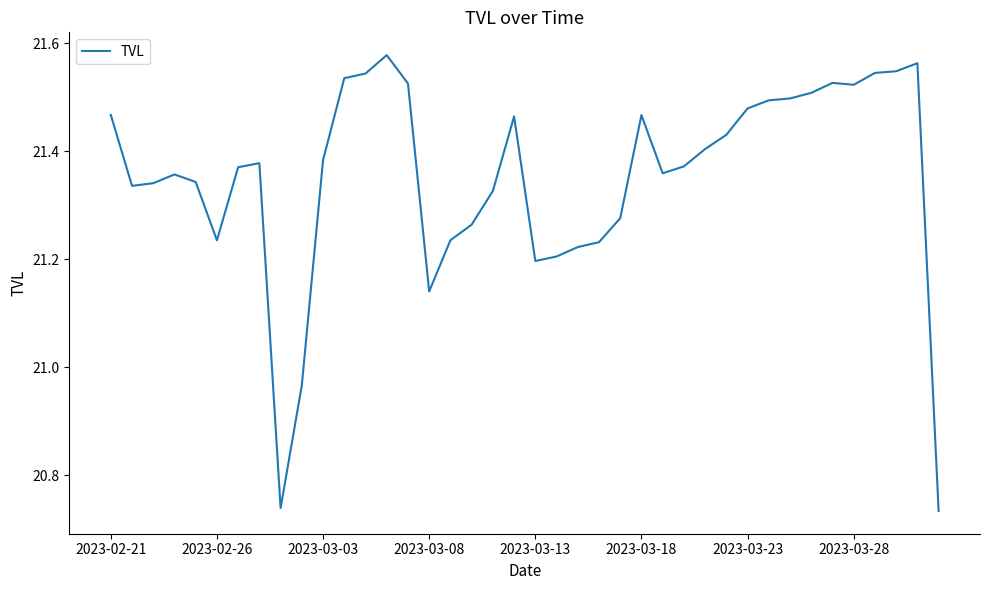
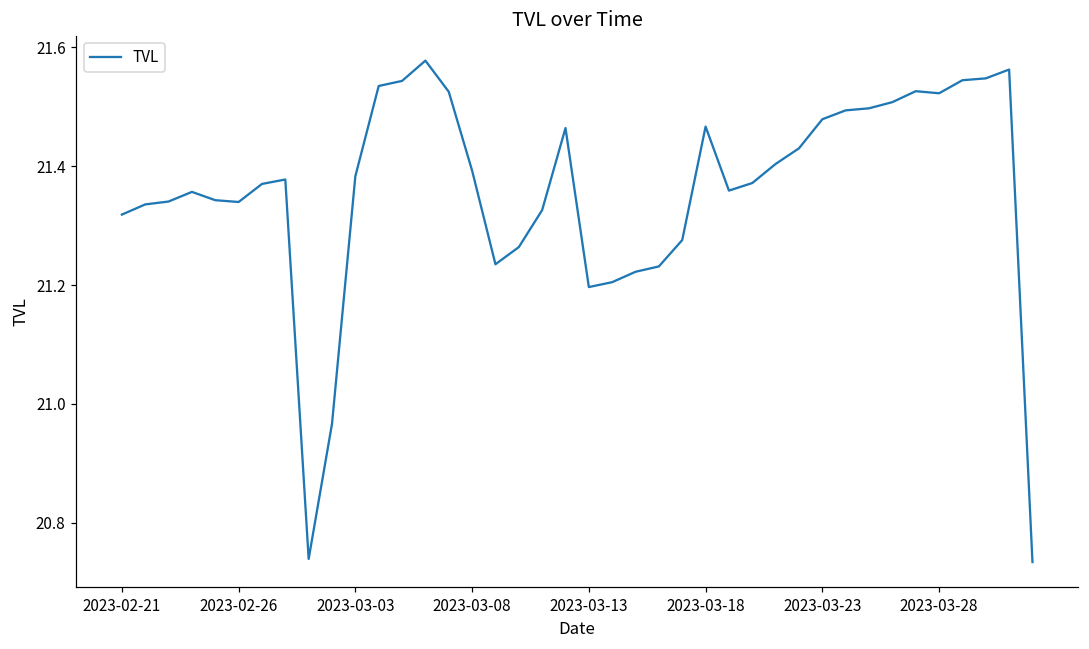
2023-02-21: 21.47 -> 21.32
2023-02-26: 21.23 -> 21.34
2023-03-08: 21.14 -> 21.39
